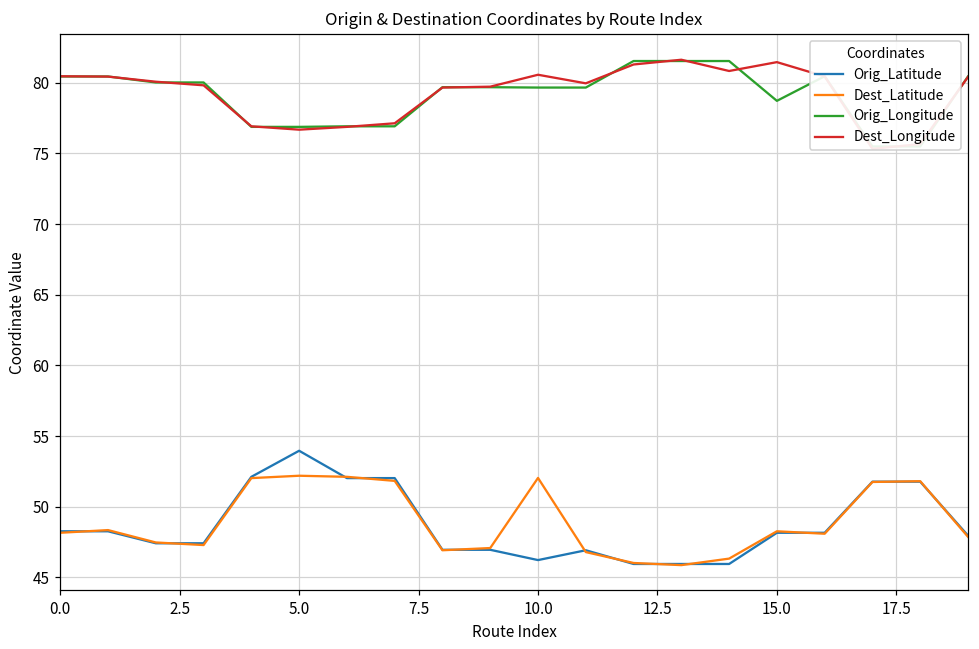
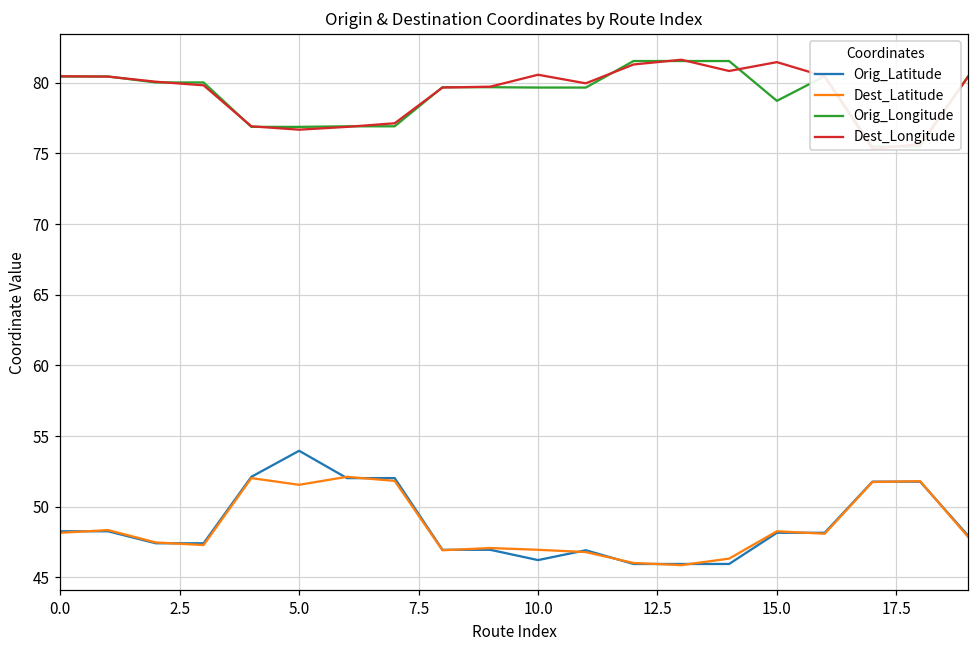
Dest_Latitude, 5.0: 52.2 -> 51.6
Dest_Latitude, 10.0: 52.0 -> 47.0
